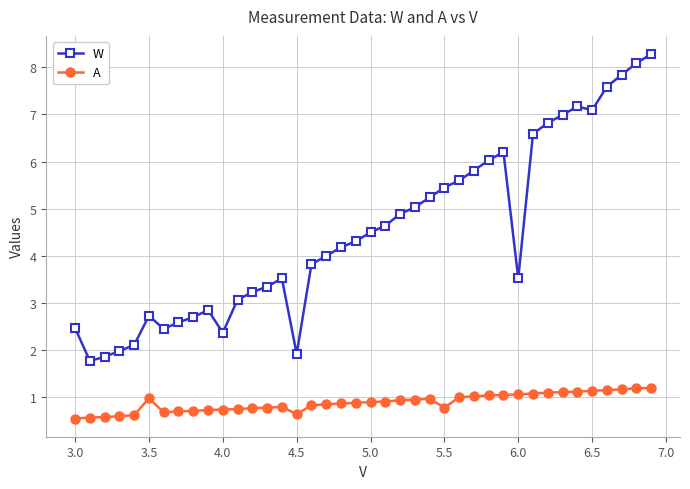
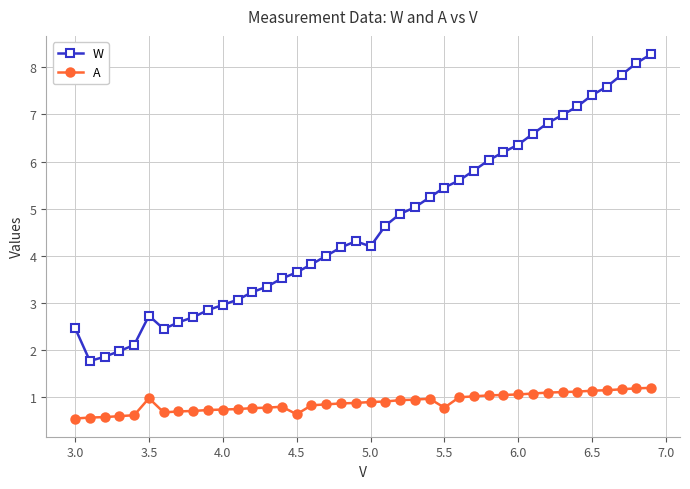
W, 4.0: 2.4 -> 3.0
W, 4.5: 1.9 -> 3.7
W, 5.0: 4.5 -> 4.2
W, 6.0: 3.5 -> 6.4
W, 6.5: 7.1 -> 7.4
